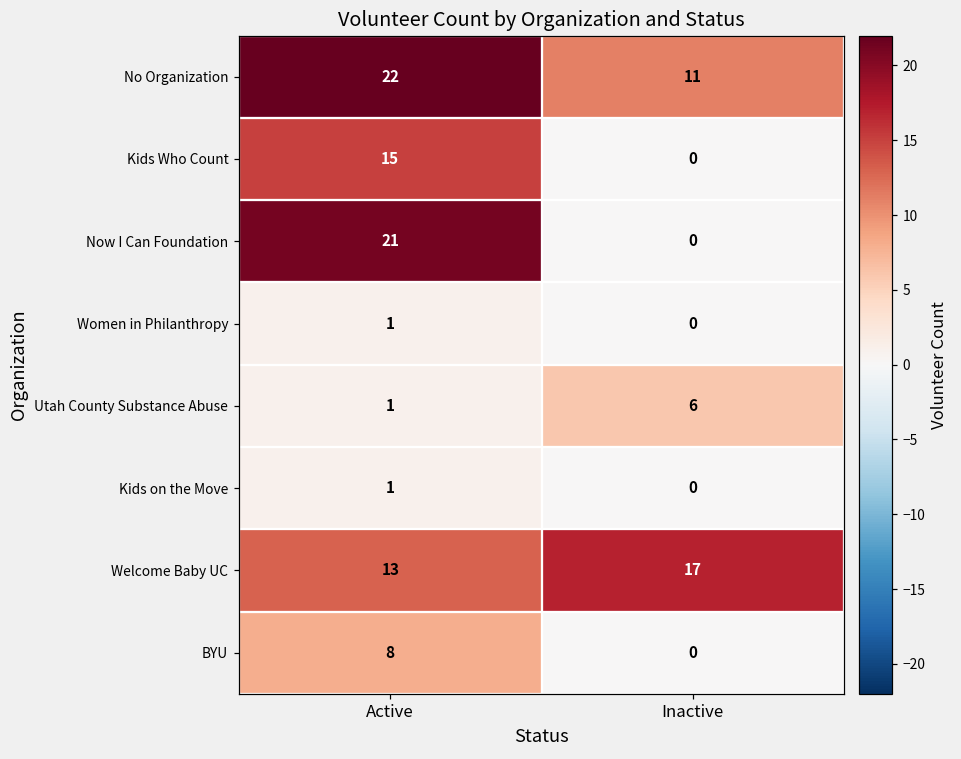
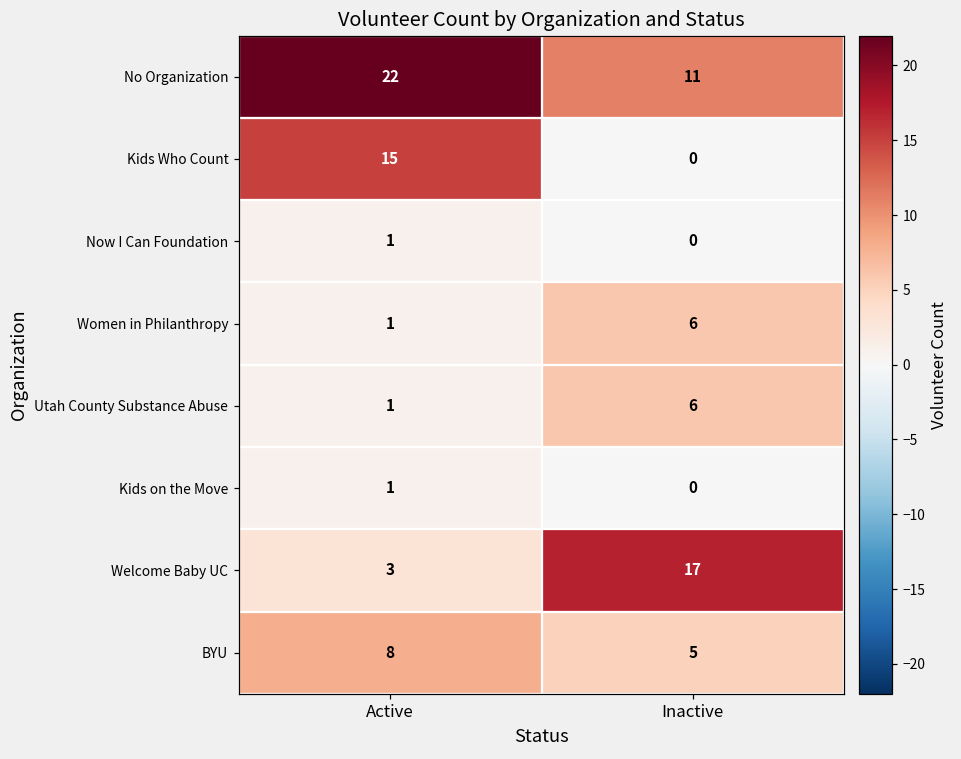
Now I Can Foundation, Active: 21 -> 1
Women in Philanthropy, Inactive: 0 -> 6
Welcome Baby UC, Active: 13 -> 3
BYU, Inactive: 0 -> 5
